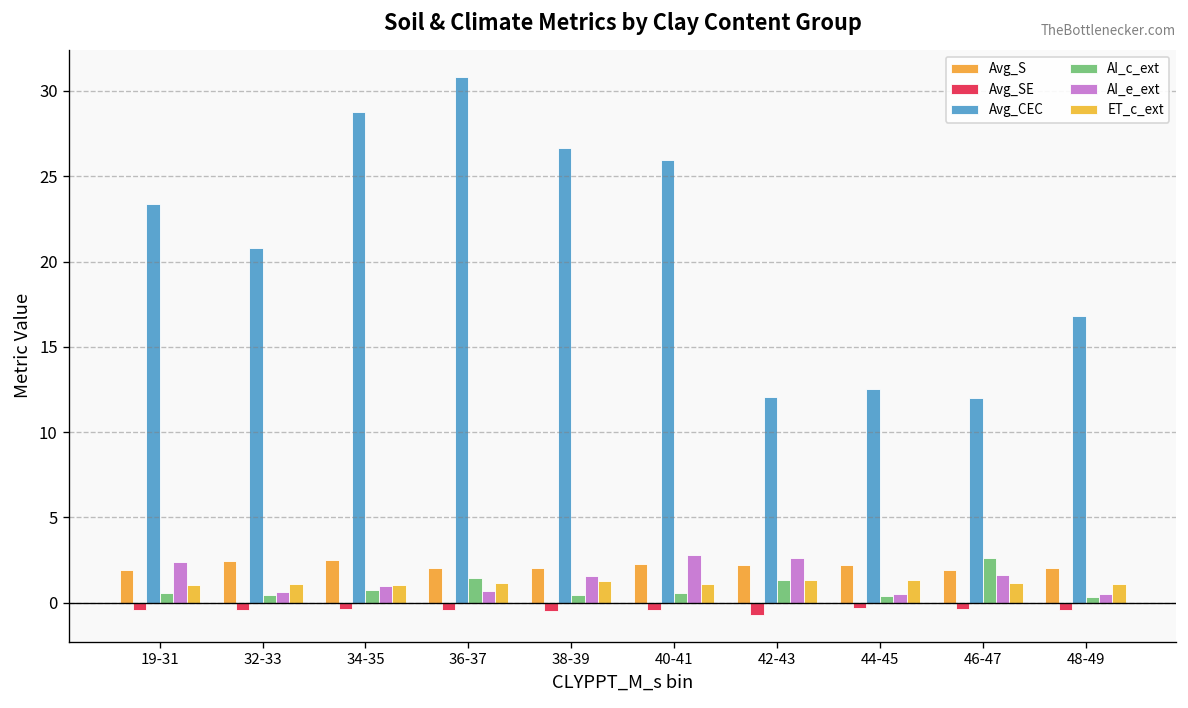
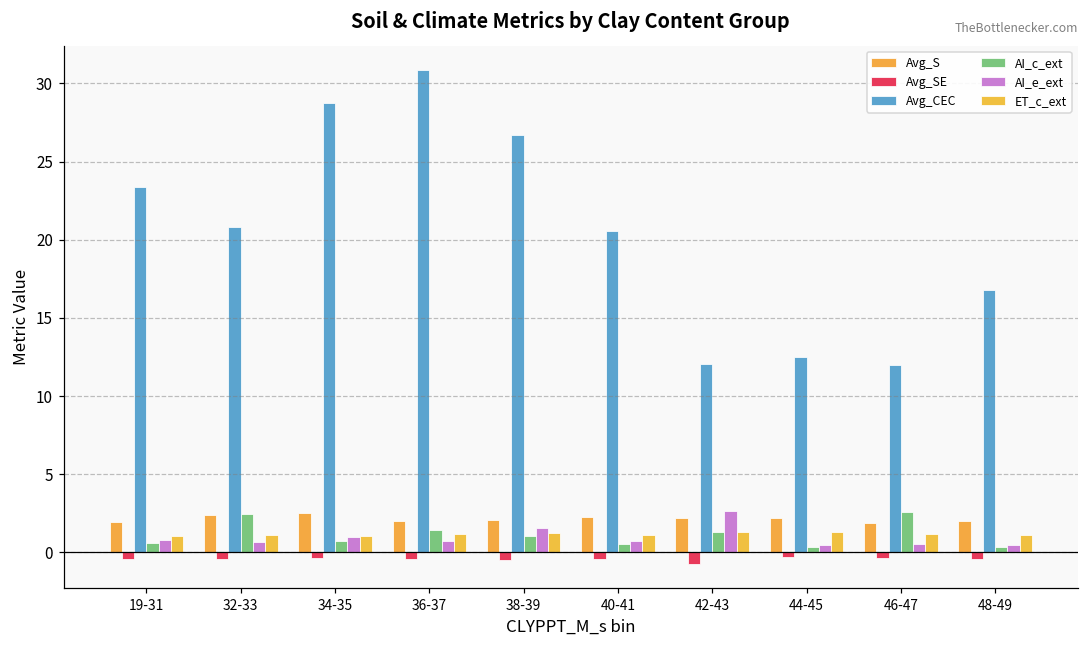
AI_e_ext, 19-31: 2.4 -> 0.8
AI_c_ext, 32-33: 0.4 -> 2.5
AI_c_ext, 38-39: 0.5 -> 1.1
Avg_CEC, 40-41: 26.0 -> 20.6
AI_e_ext, 40-41: 2.8 -> 0.7
AI_e_ext, 46-47: 1.6 -> 0.5
